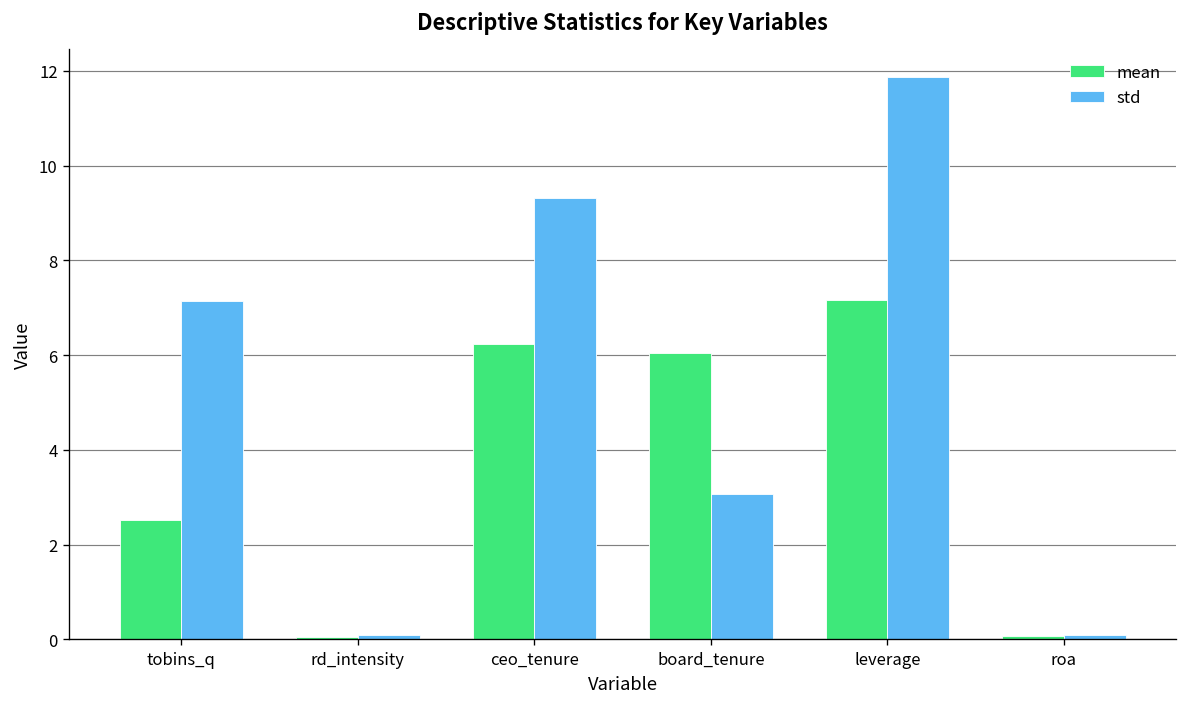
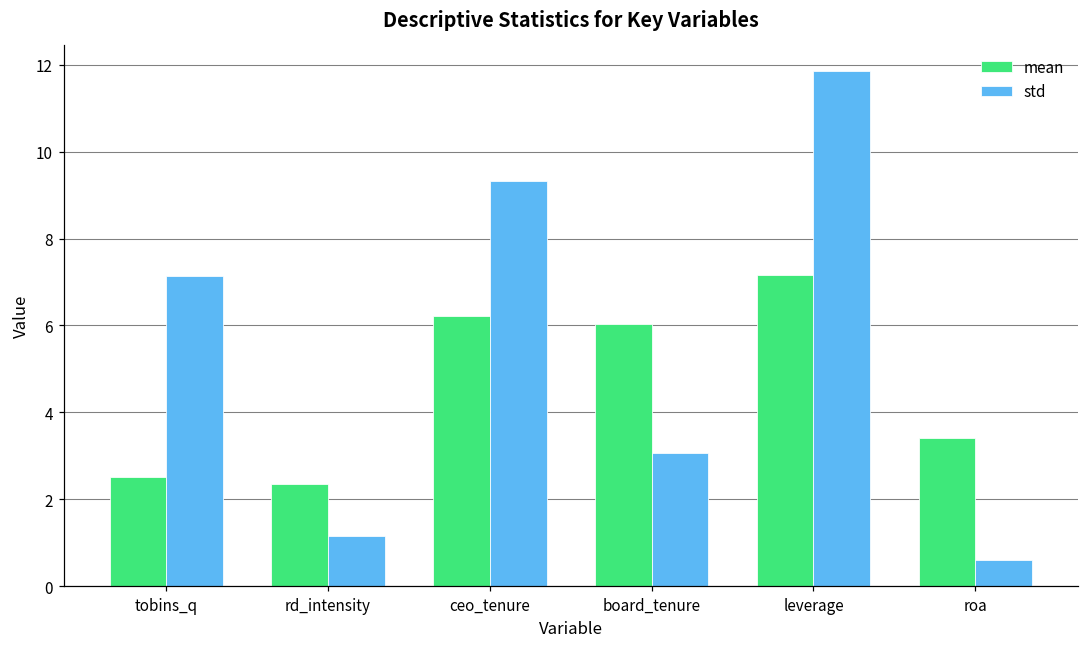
mean, rd_intensity: 0.0 -> 2.4
std, rd_intensity: 0.1 -> 1.2
mean, roa: 0.1 -> 3.4
std, roa: 0.1 -> 0.6
